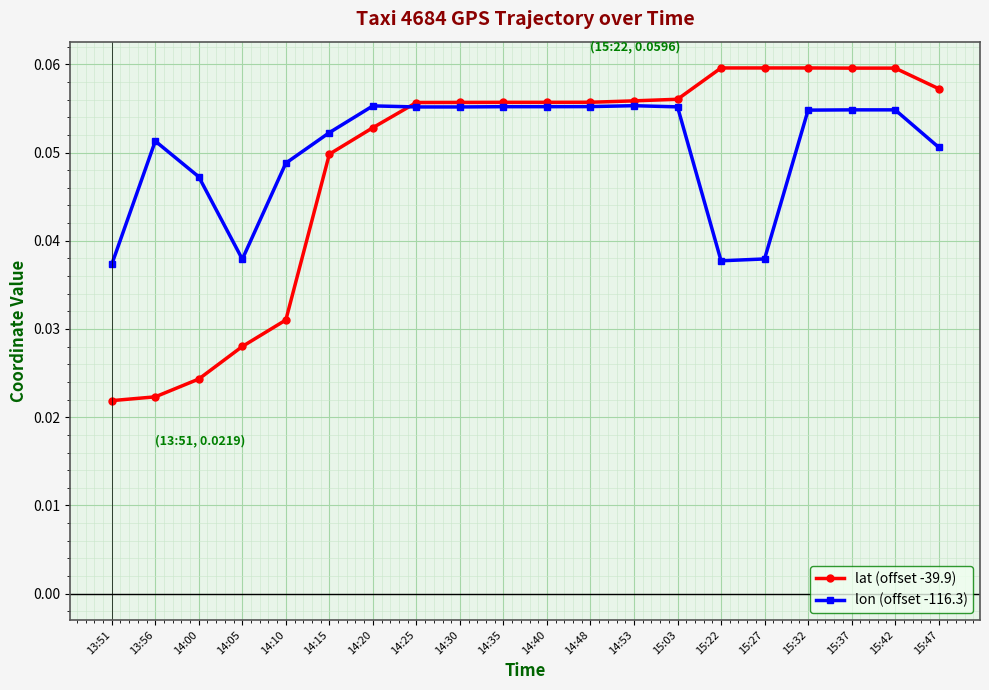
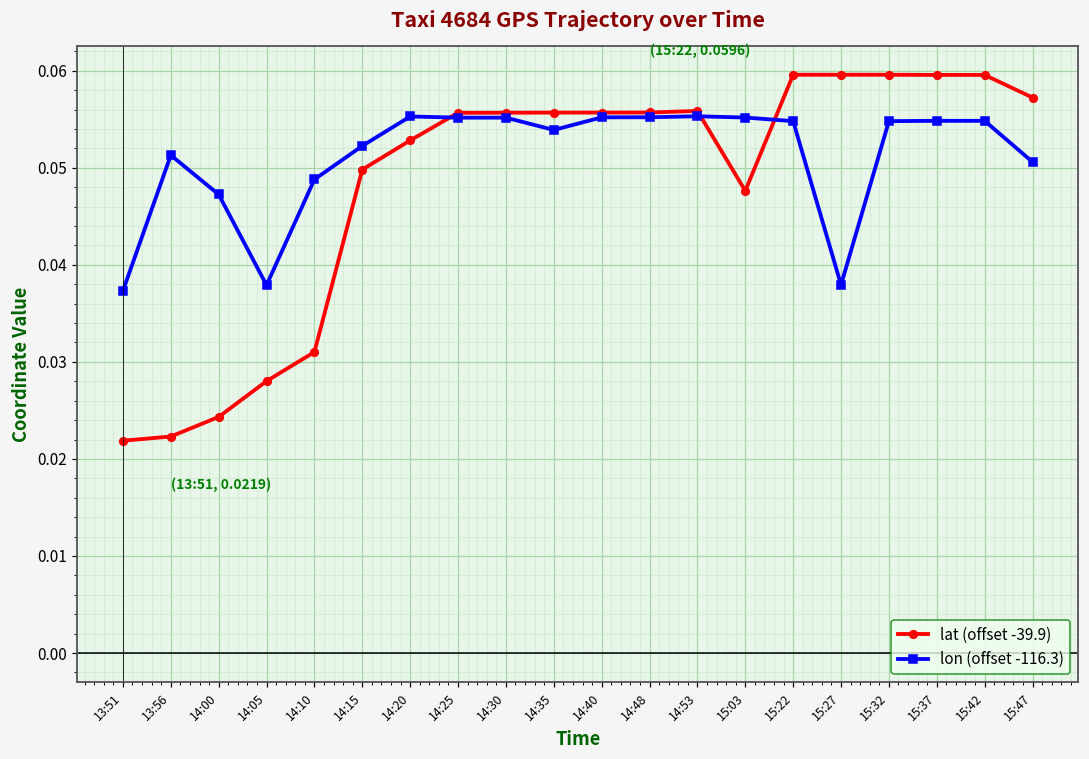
lon (offset -116.3), 14:35: 0.055 -> 0.054
lat (offset -39.9), 15:03: 0.056 -> 0.048
lon (offset -116.3), 15:22: 0.038 -> 0.055
